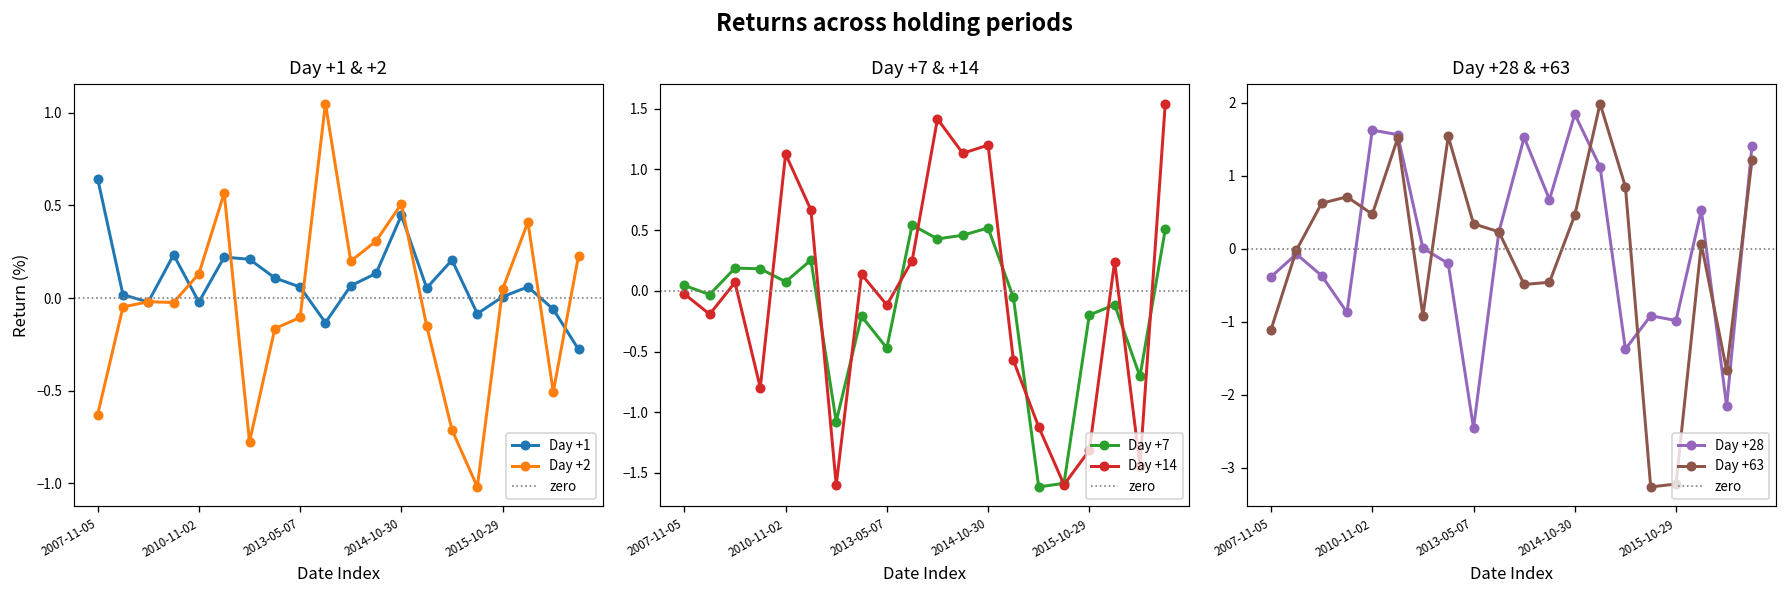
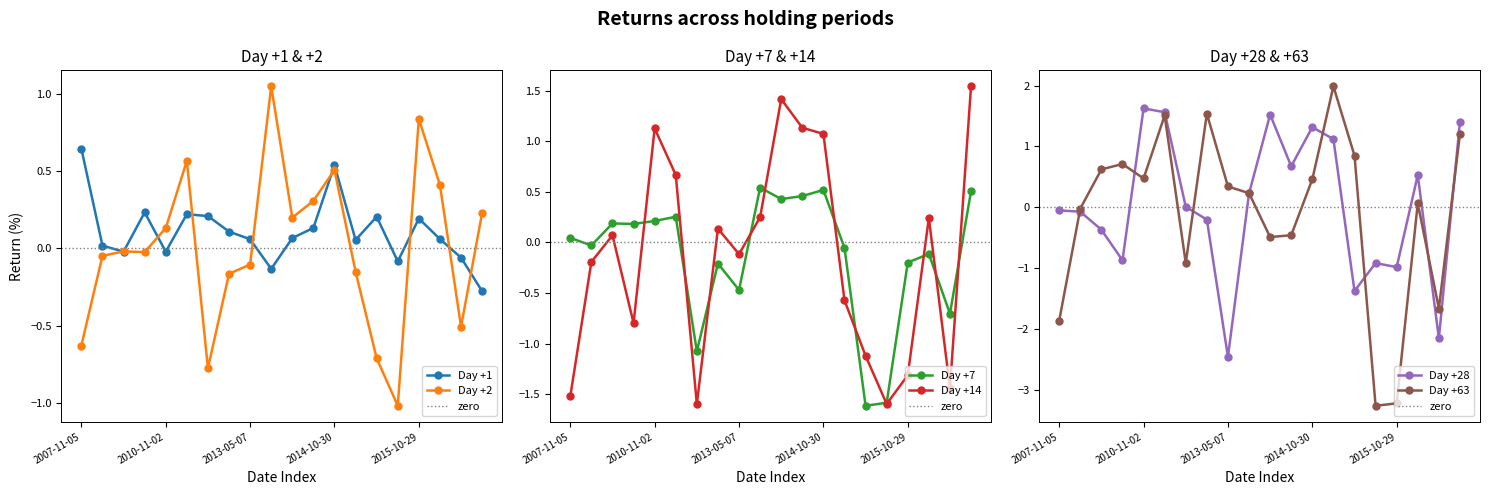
Day +1 & +2, Day +1, 2014-10-30: 0.45 -> 0.54
Day +1 & +2, Day +1, 2015-10-29: 0.01 -> 0.19
Day +1 & +2, Day +2, 2015-10-29: 0.05 -> 0.84
Day +7 & +14, Day +14, 2007-11-05: -0.03 -> -1.52
Day +7 & +14, Day +7, 2010-11-02: 0.07 -> 0.21
Day +7 & +14, Day +14, 2014-10-30: 1.20 -> 1.07
Day +28 & +63, Day +28, 2007-11-05: -0.4 -> -0.1
Day +28 & +63, Day +63, 2007-11-05: -1.1 -> -1.9
Day +28 & +63, Day +28, 2014-10-30: 1.8 -> 1.3
